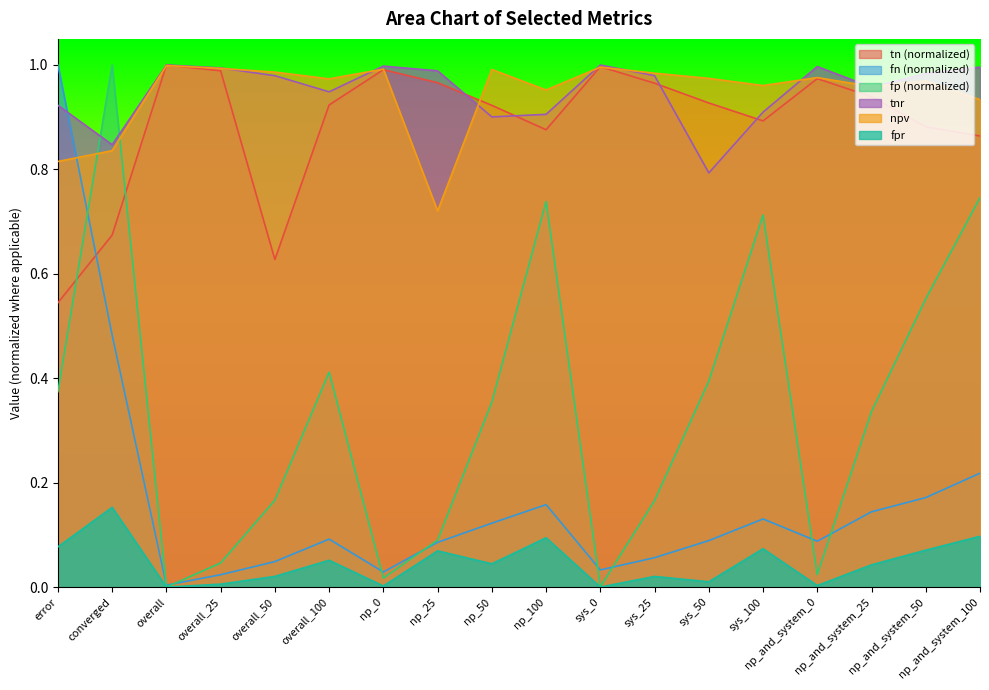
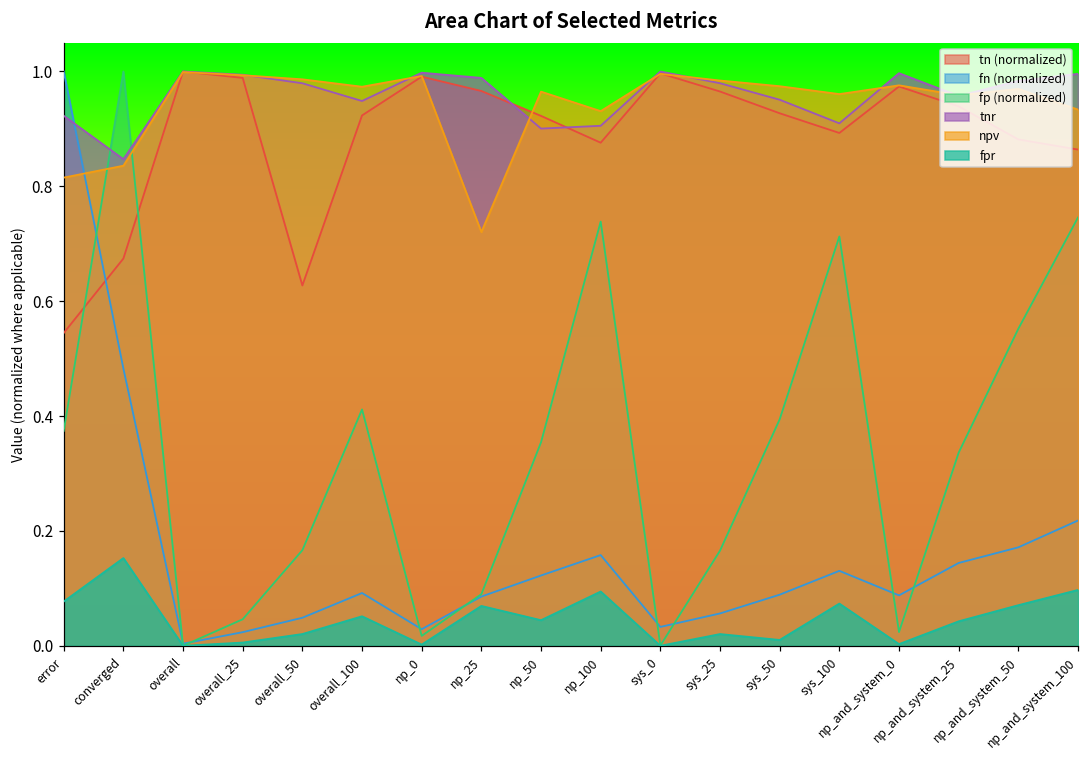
npv, np_50: 0.99 -> 0.96
npv, np_100: 0.95 -> 0.93
tnr, sys_50: 0.79 -> 0.95
